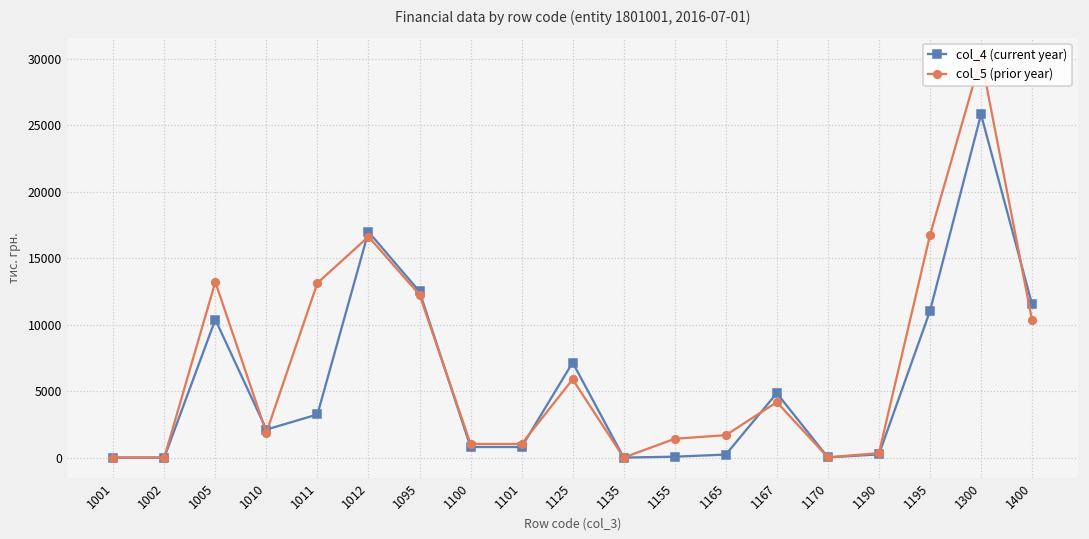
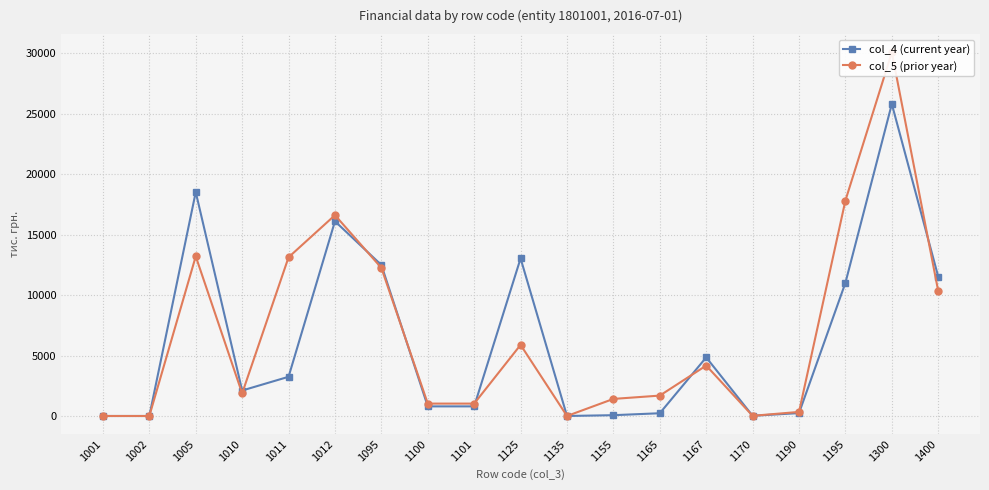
col_4 (current year), 1005: 10400 -> 18500
col_4 (current year), 1012: 17000 -> 16100
col_4 (current year), 1125: 7200 -> 13000
col_5 (prior year), 1195: 16700 -> 17800
